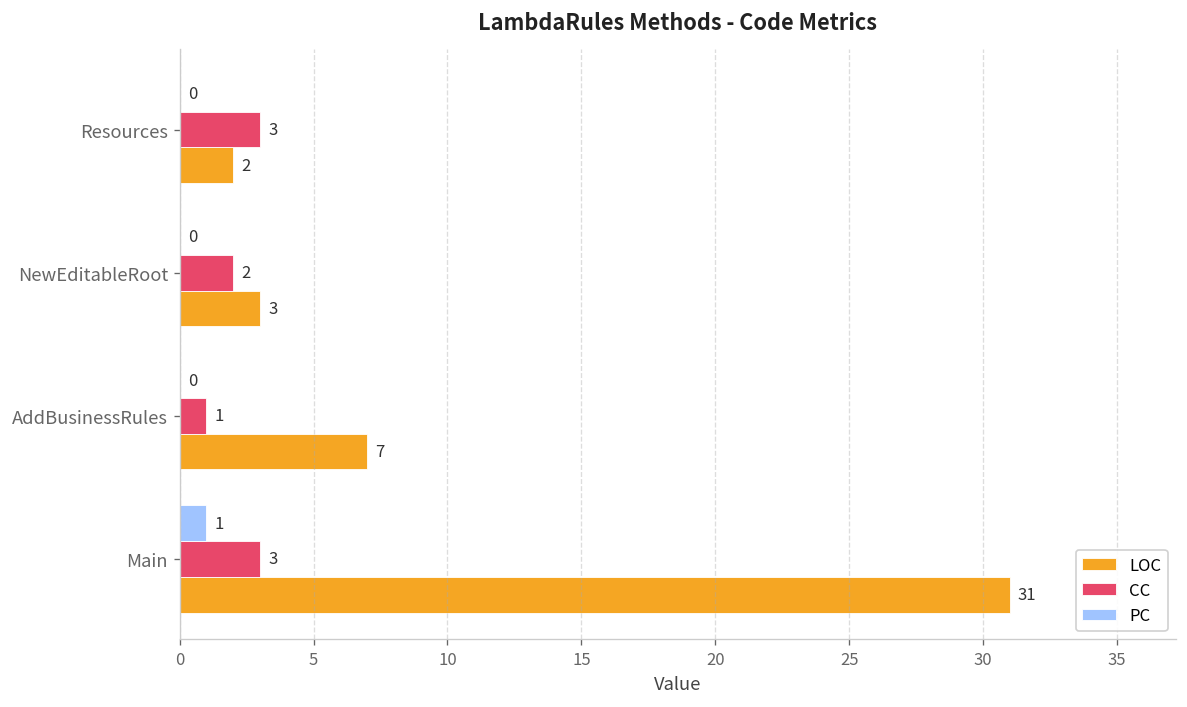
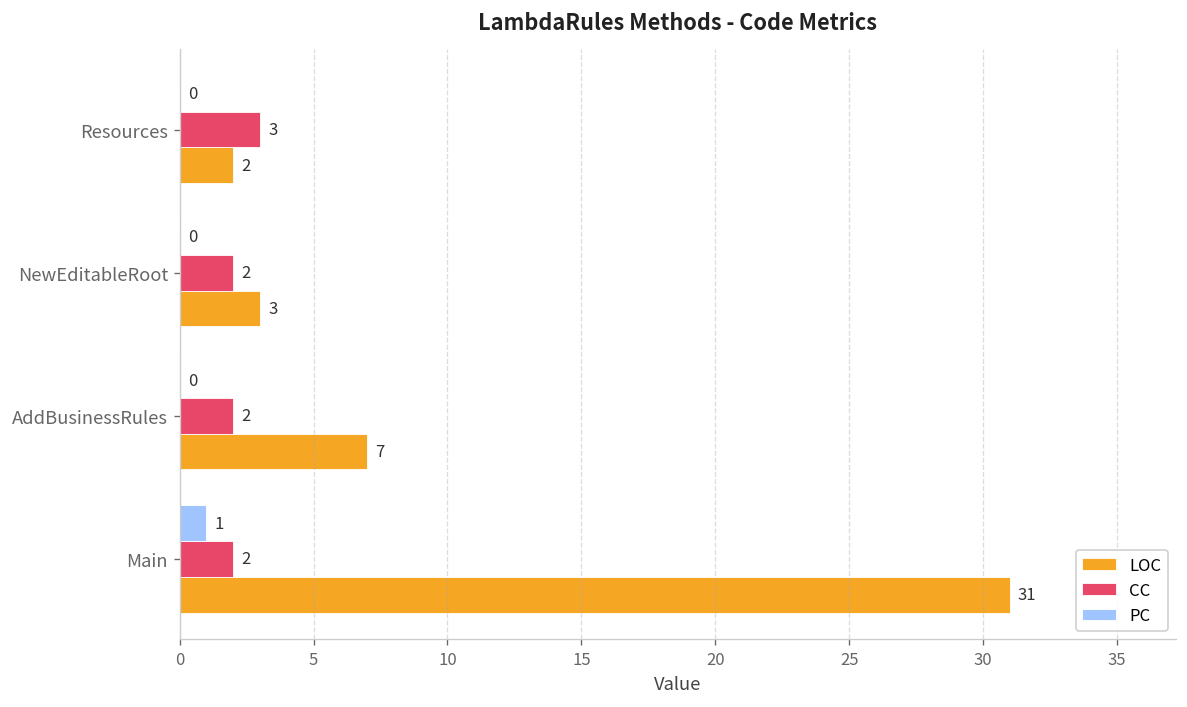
CC, AddBusinessRules: 1 -> 2
CC, Main: 3 -> 2
